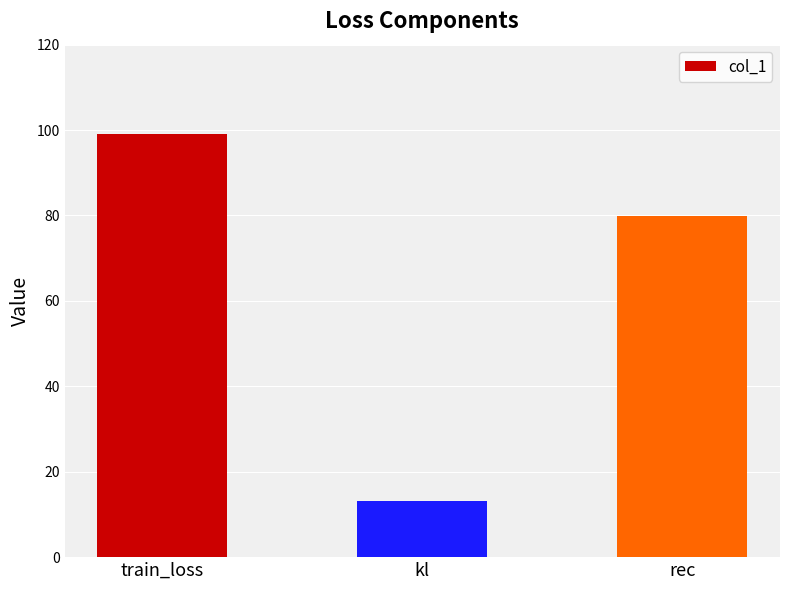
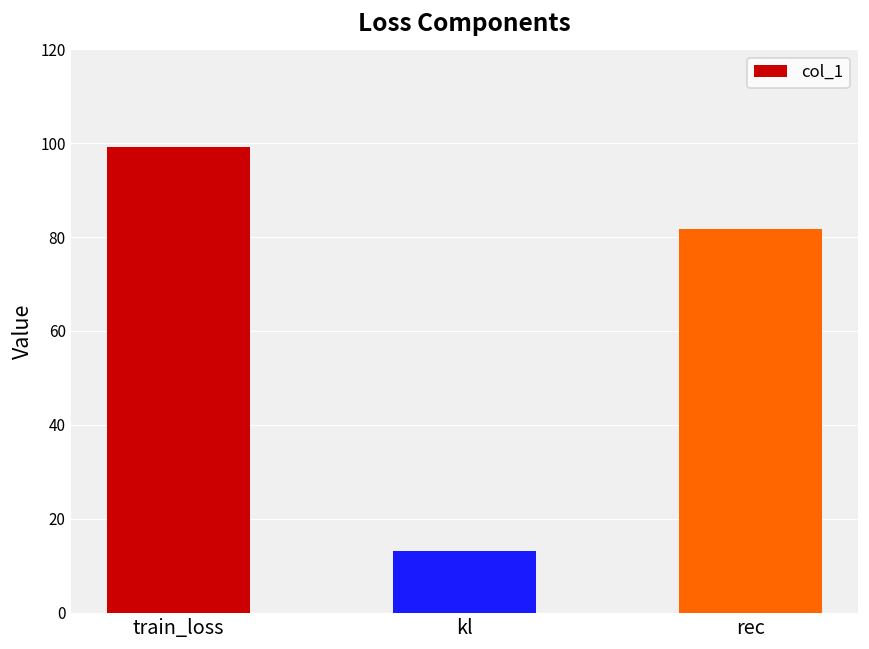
rec: 80 -> 82
